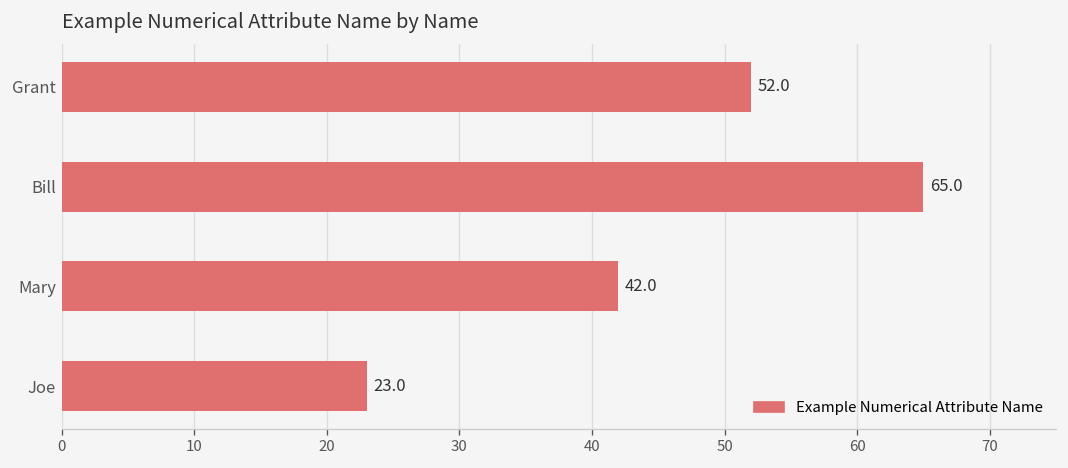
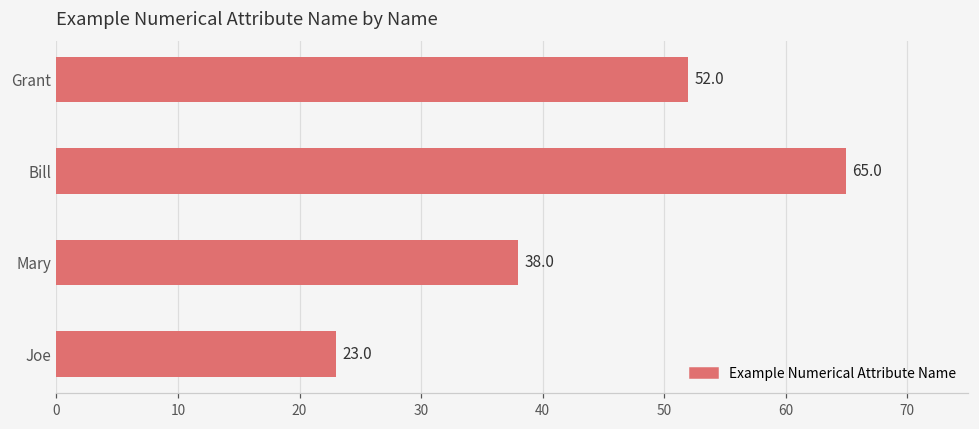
Mary: 42.0 -> 38.0
